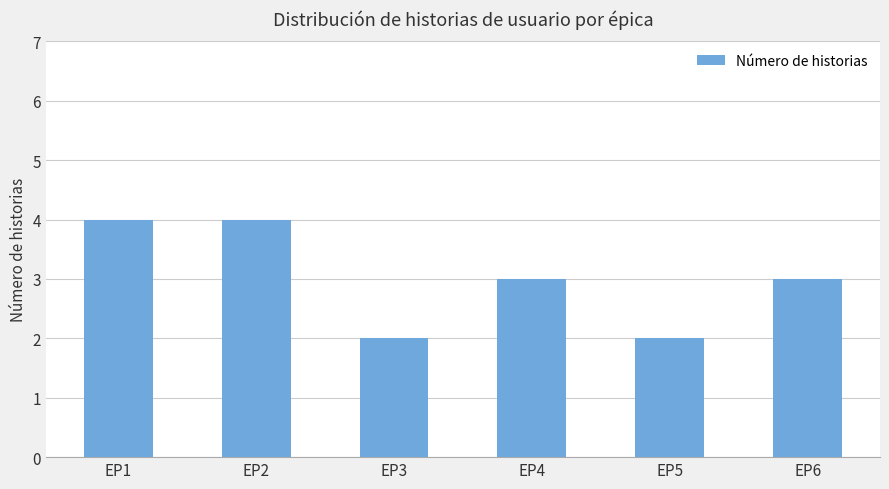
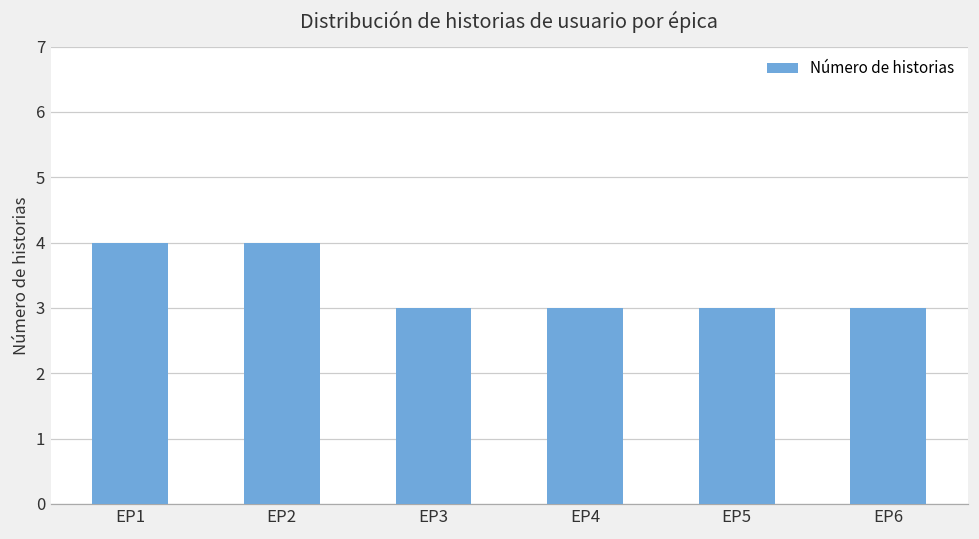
EP3: 2 -> 3
EP5: 2 -> 3
